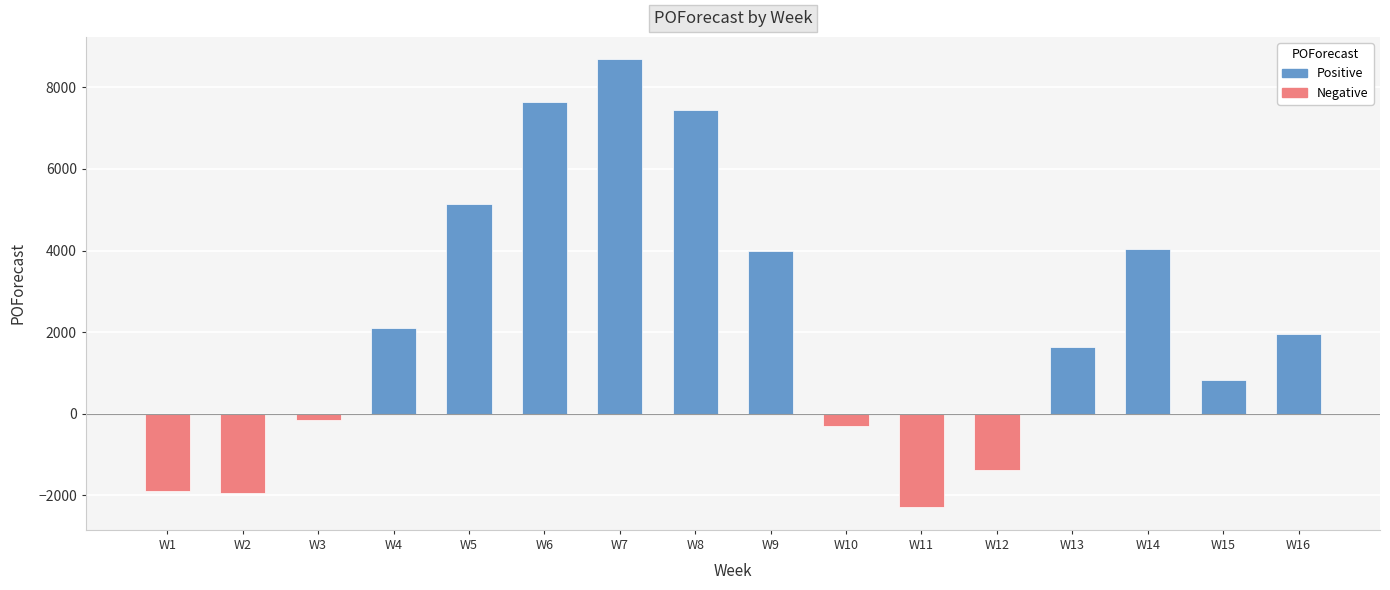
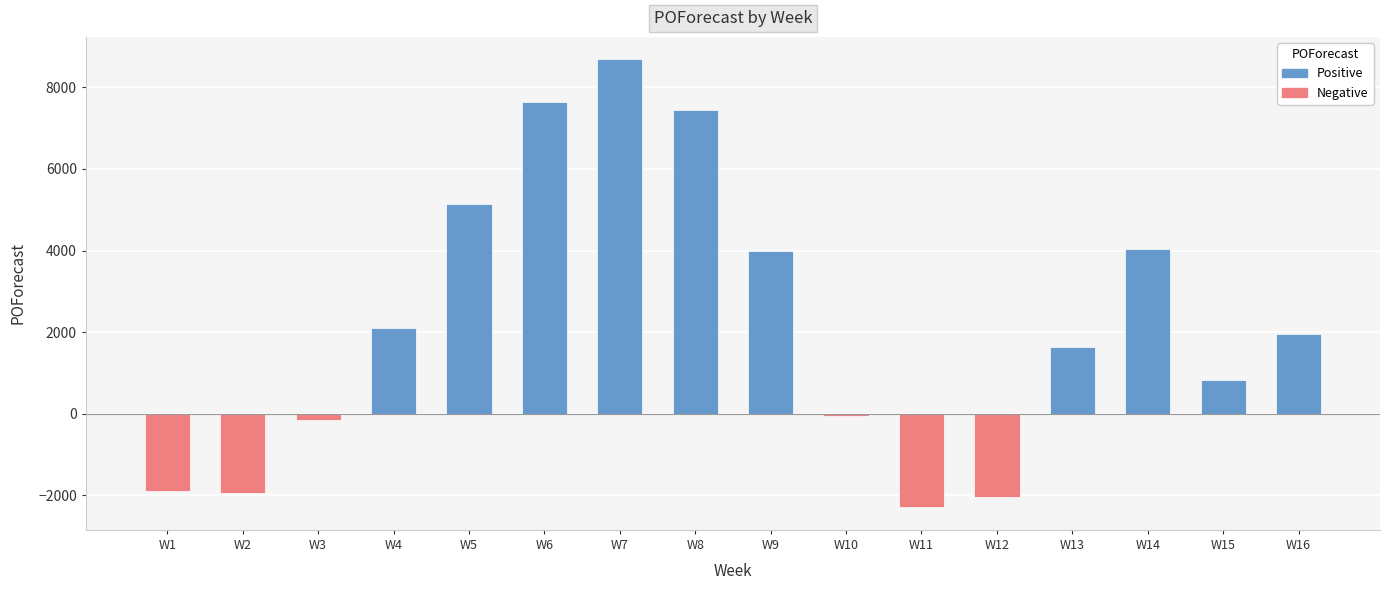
W10: -300 -> -100
W12: -1400 -> -2000
